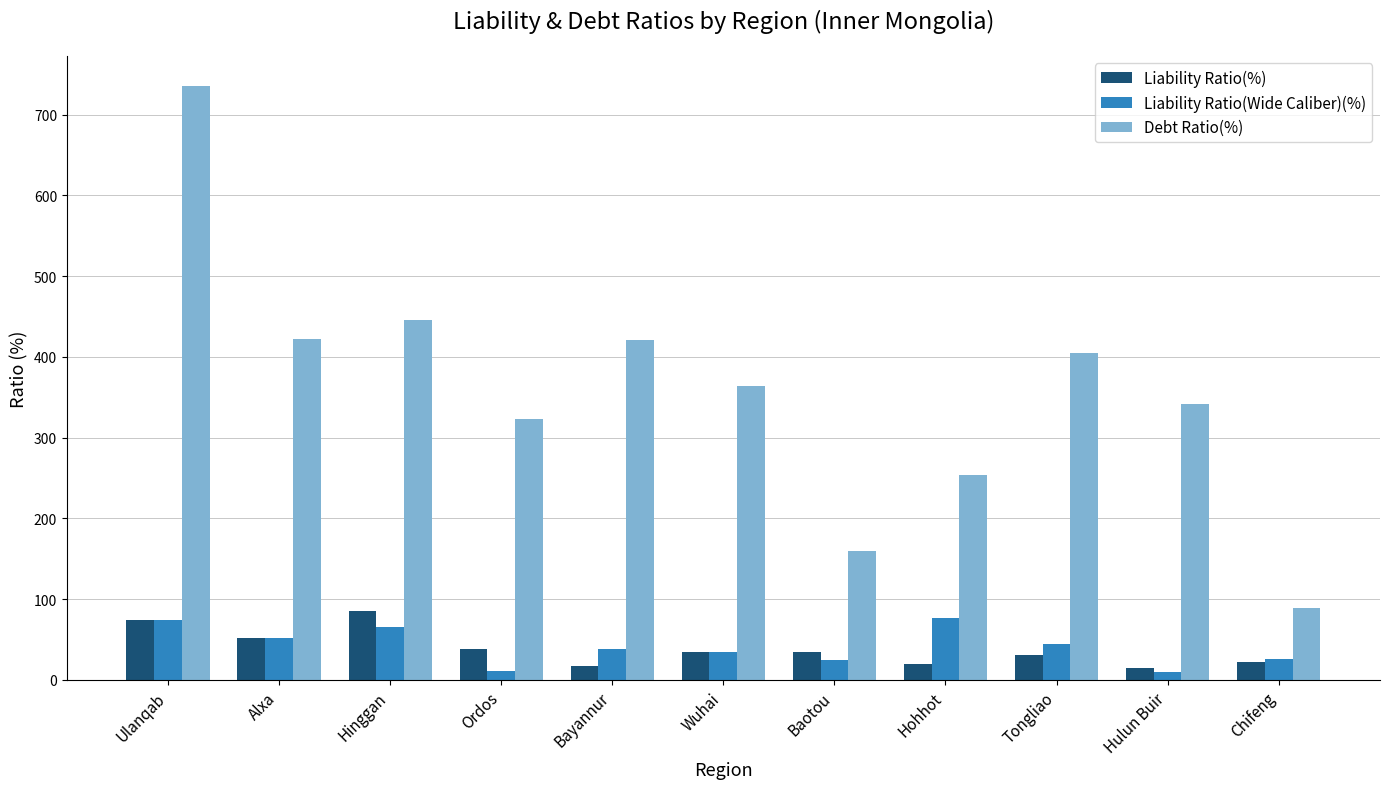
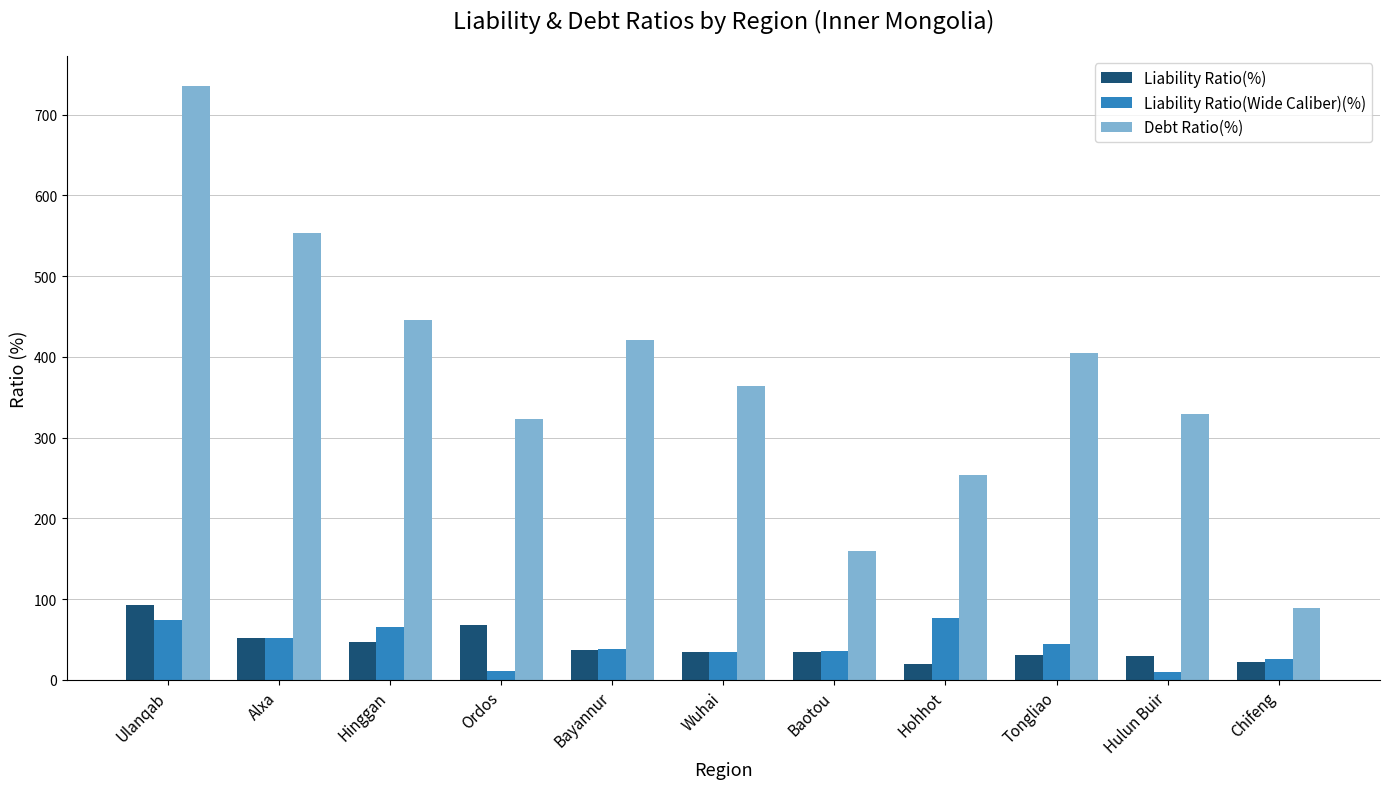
Liability Ratio(%), Ulanqab: 70 -> 90
Debt Ratio(%), Alxa: 420 -> 550
Liability Ratio(%), Hinggan: 90 -> 50
Liability Ratio(%), Ordos: 40 -> 70
Liability Ratio(%), Bayannur: 20 -> 40
Liability Ratio(Wide Caliber)(%), Baotou: 20 -> 40
Liability Ratio(%), Hulun Buir: 10 -> 30
Debt Ratio(%), Hulun Buir: 340 -> 330
